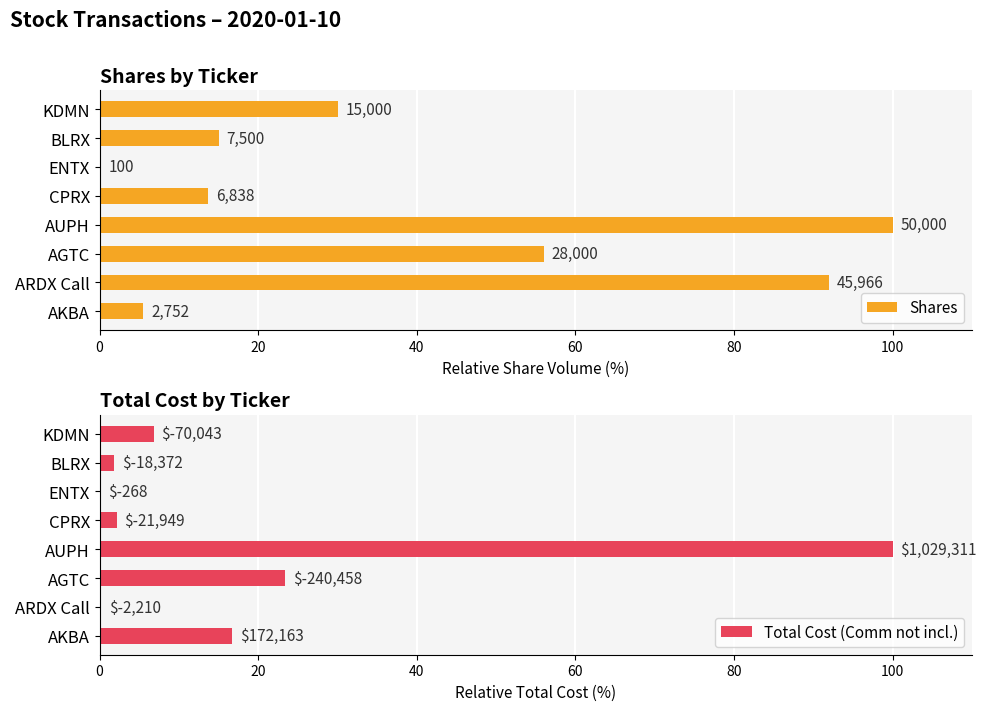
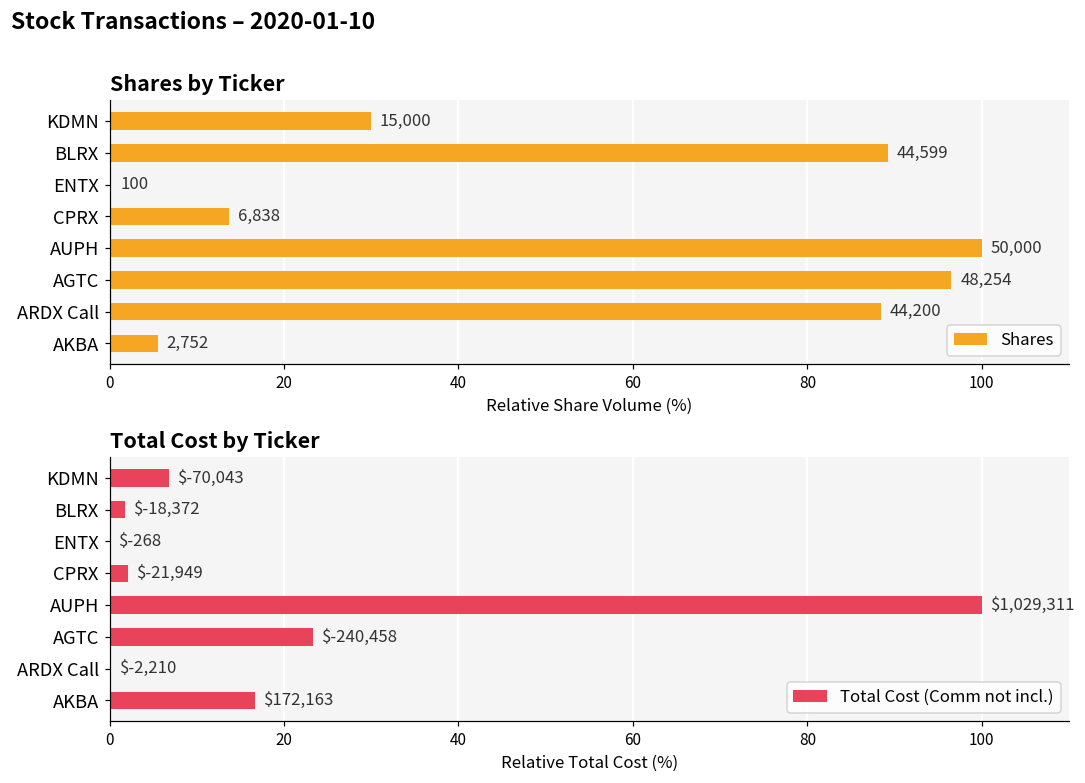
Shares by Ticker, BLRX: 7,500 -> 44,599
Shares by Ticker, AGTC: 28,000 -> 48,254
Shares by Ticker, ARDX Call: 45,966 -> 44,200
